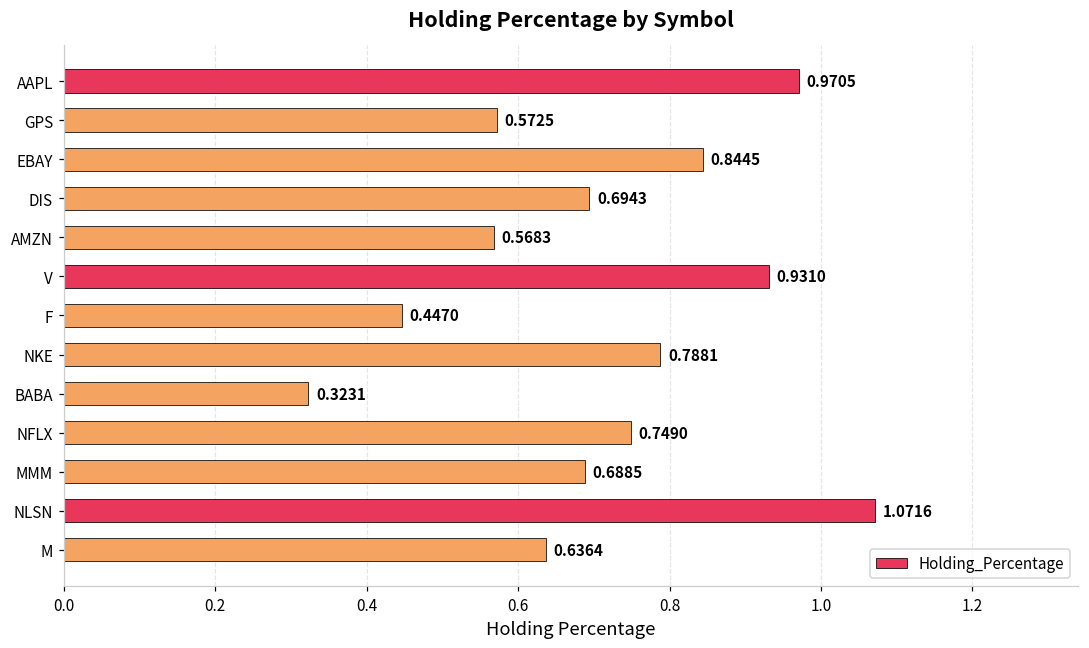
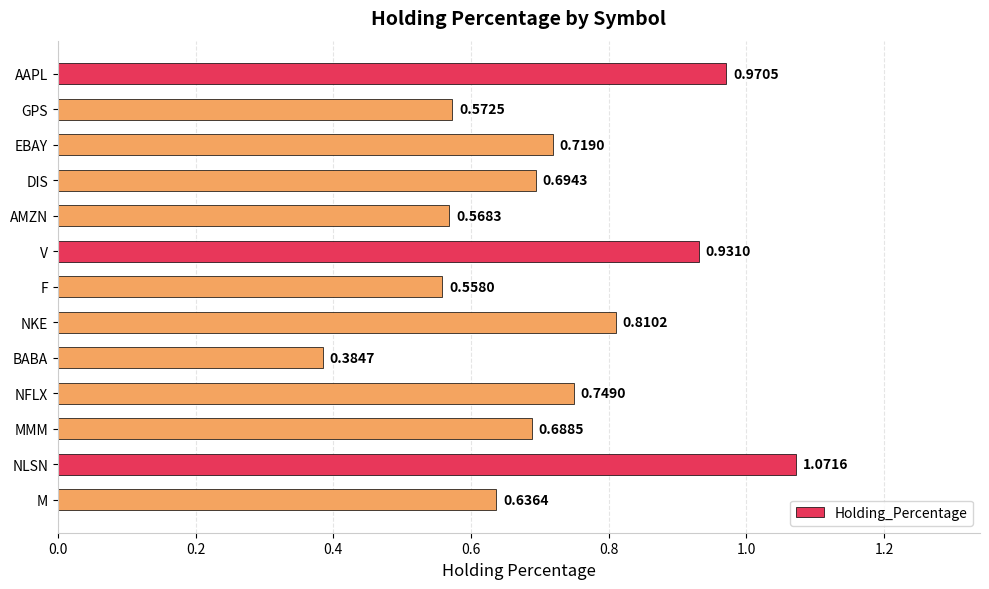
EBAY: 0.8445 -> 0.7190
F: 0.4470 -> 0.5580
NKE: 0.7881 -> 0.8102
BABA: 0.3231 -> 0.3847
